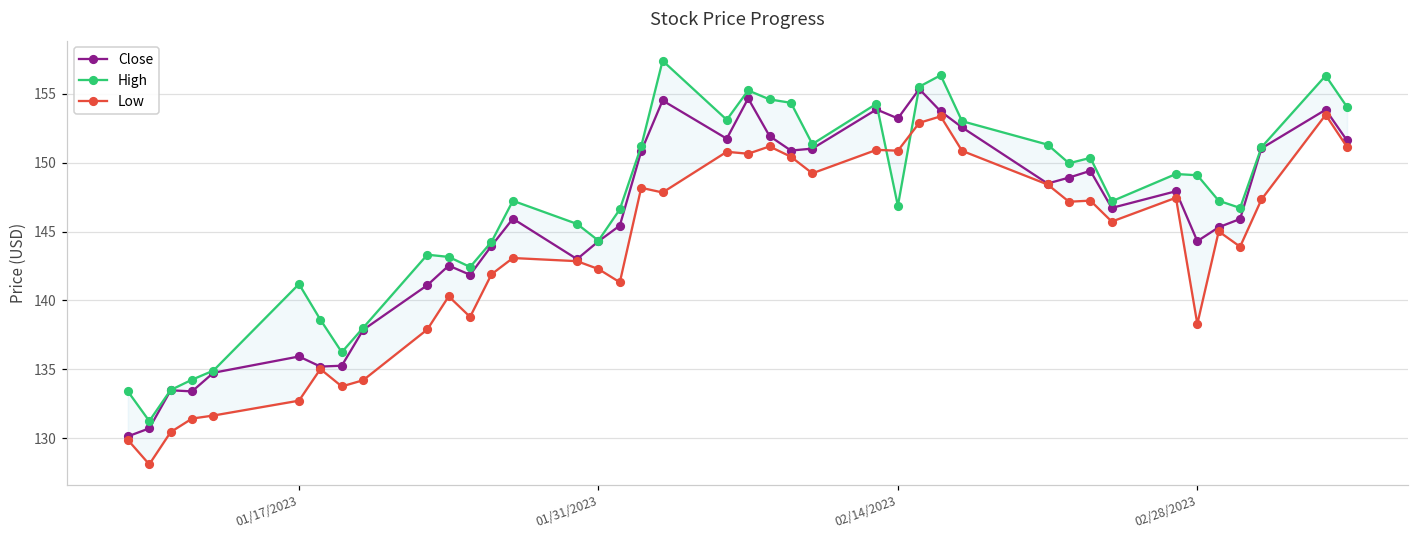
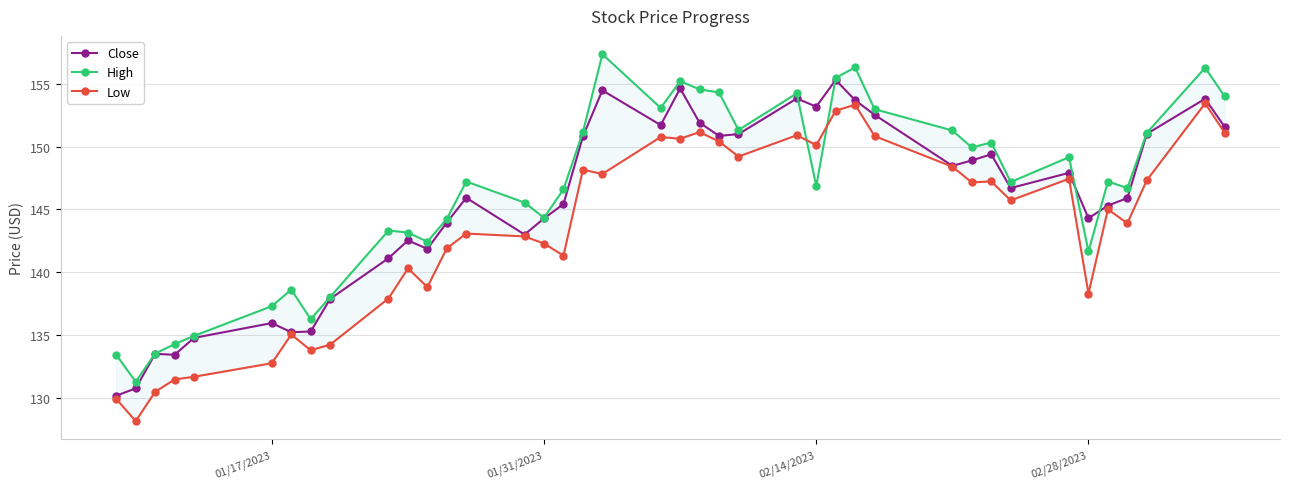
High, 01/17/2023: 141.2 -> 137.3
Low, 02/14/2023: 150.9 -> 150.1
High, 02/28/2023: 149.1 -> 141.7
